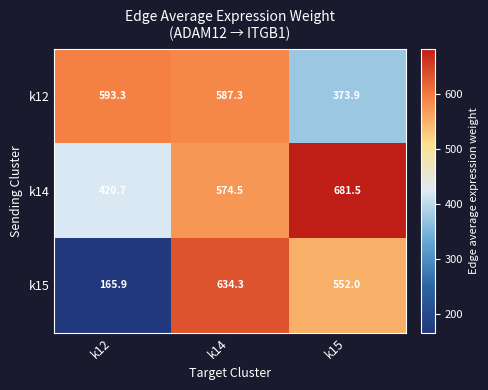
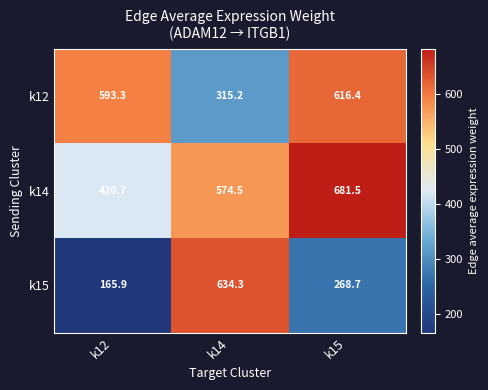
k12, k14: 587.3 -> 315.2
k12, k15: 373.9 -> 616.4
k15, k15: 552.0 -> 268.7
